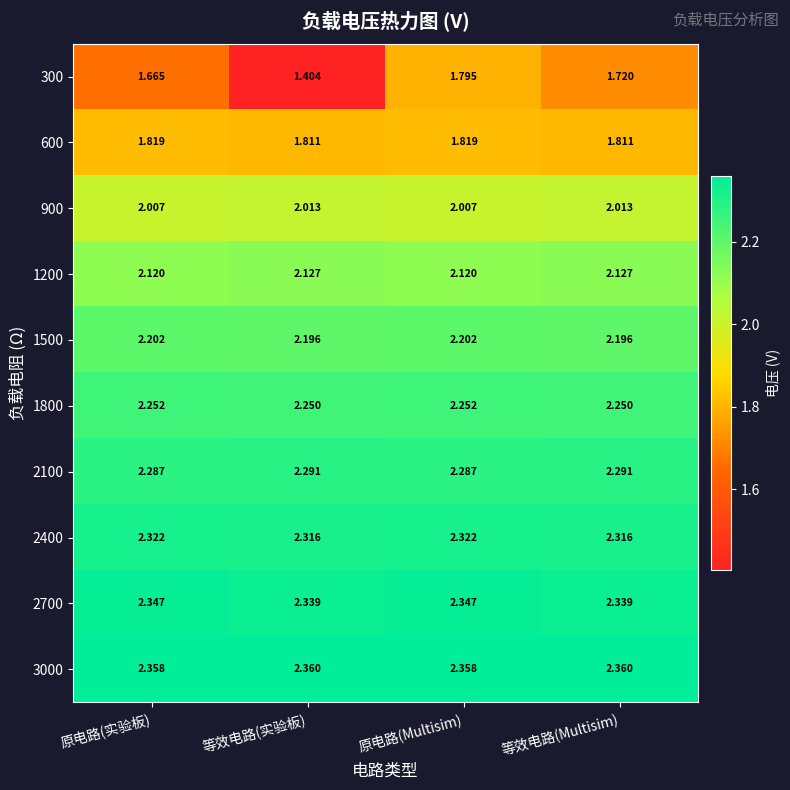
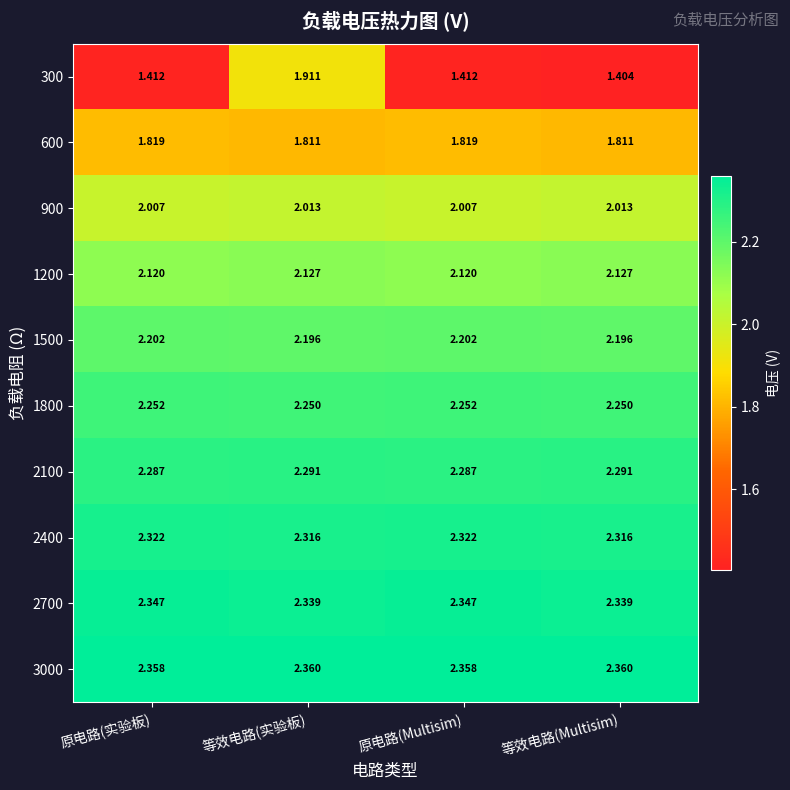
300, 原电路(实验板): 1.665 -> 1.412
300, 等效电路(实验板): 1.404 -> 1.911
300, 原电路(Multisim): 1.795 -> 1.412
300, 等效电路(Multisim): 1.720 -> 1.404
